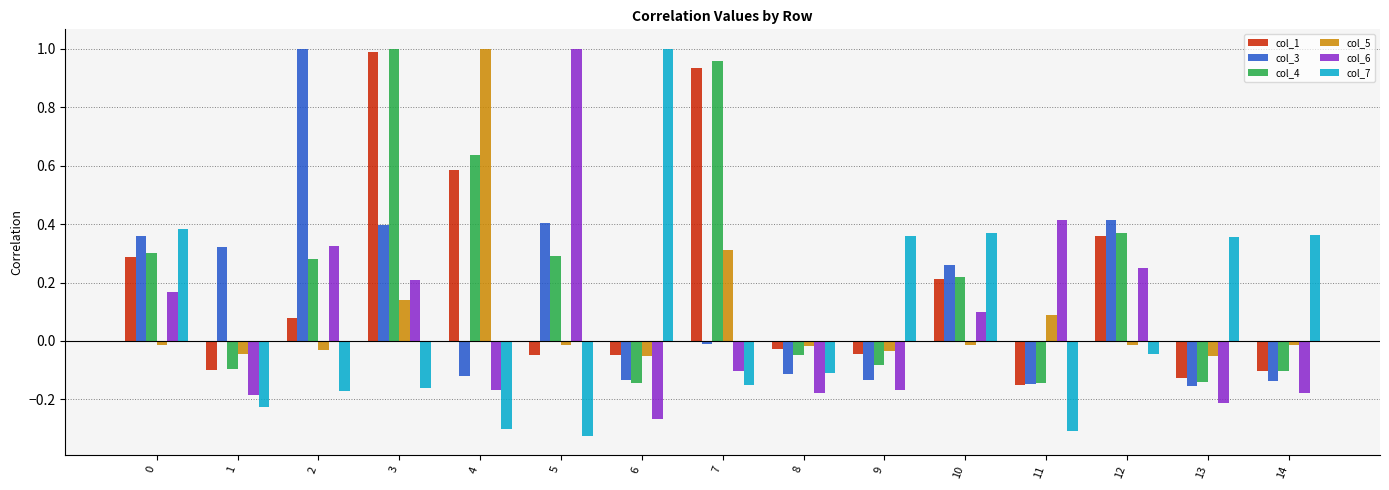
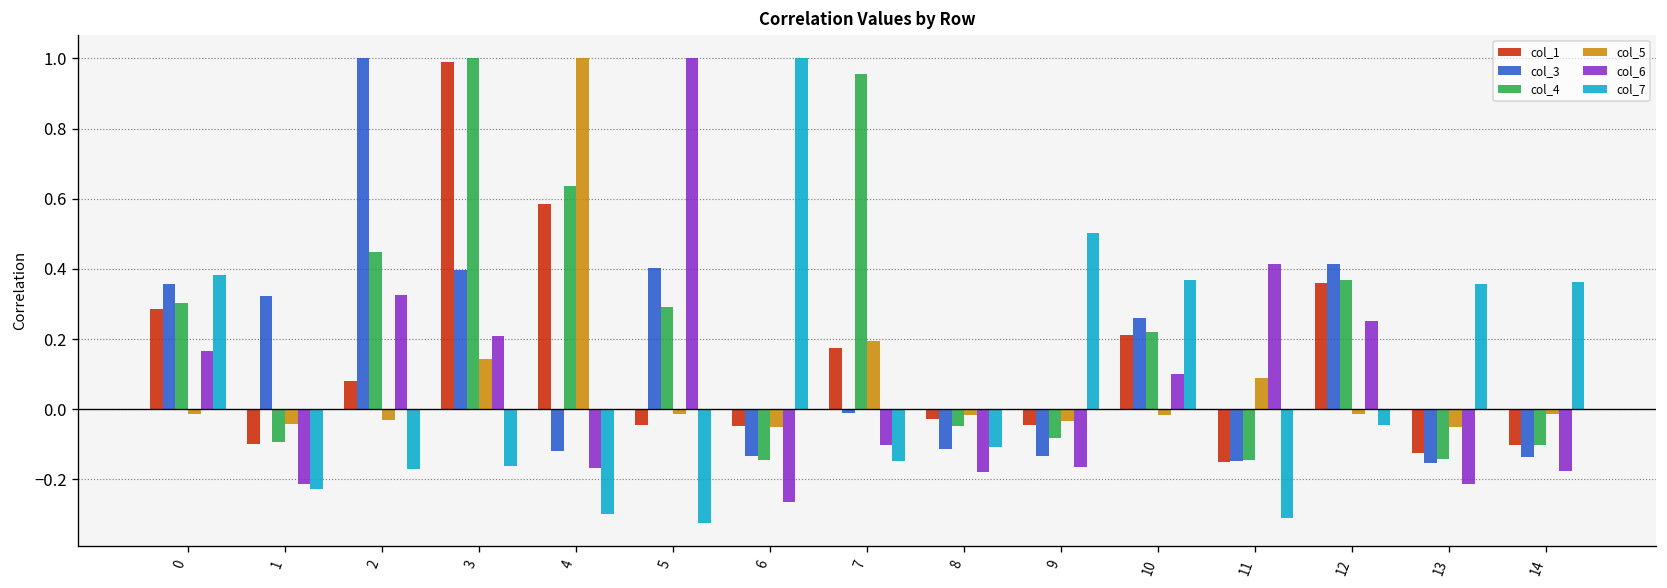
col_6, 1: -0.18 -> -0.21
col_4, 2: 0.28 -> 0.45
col_1, 7: 0.94 -> 0.17
col_5, 7: 0.31 -> 0.19
col_7, 9: 0.36 -> 0.50
